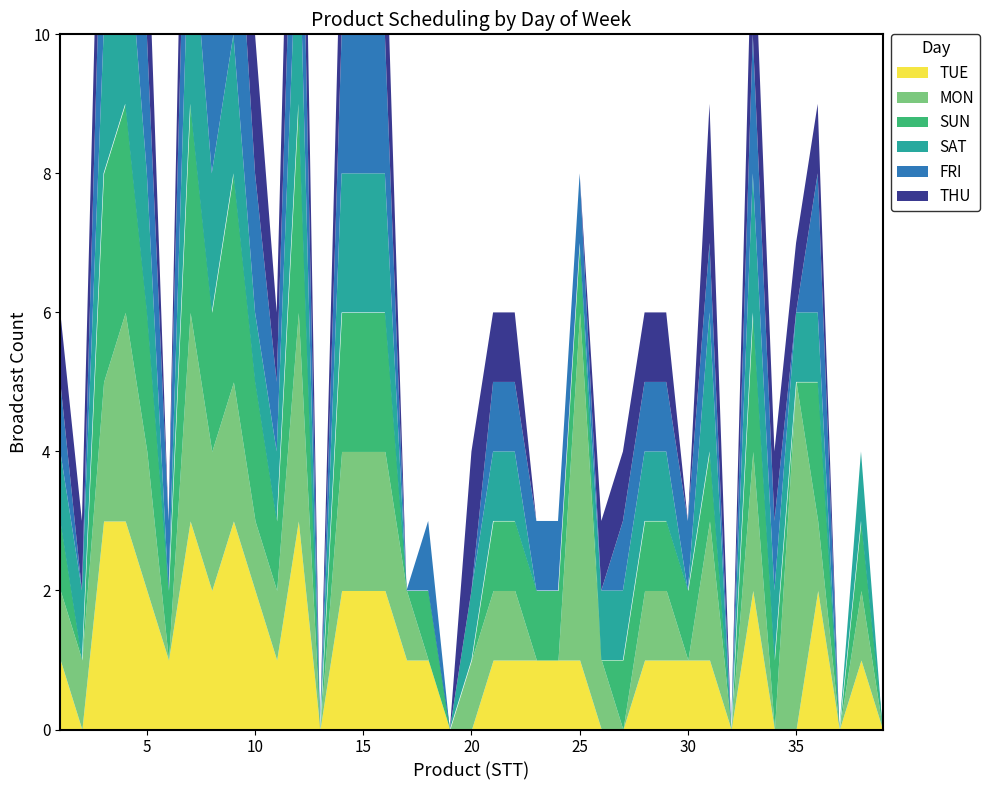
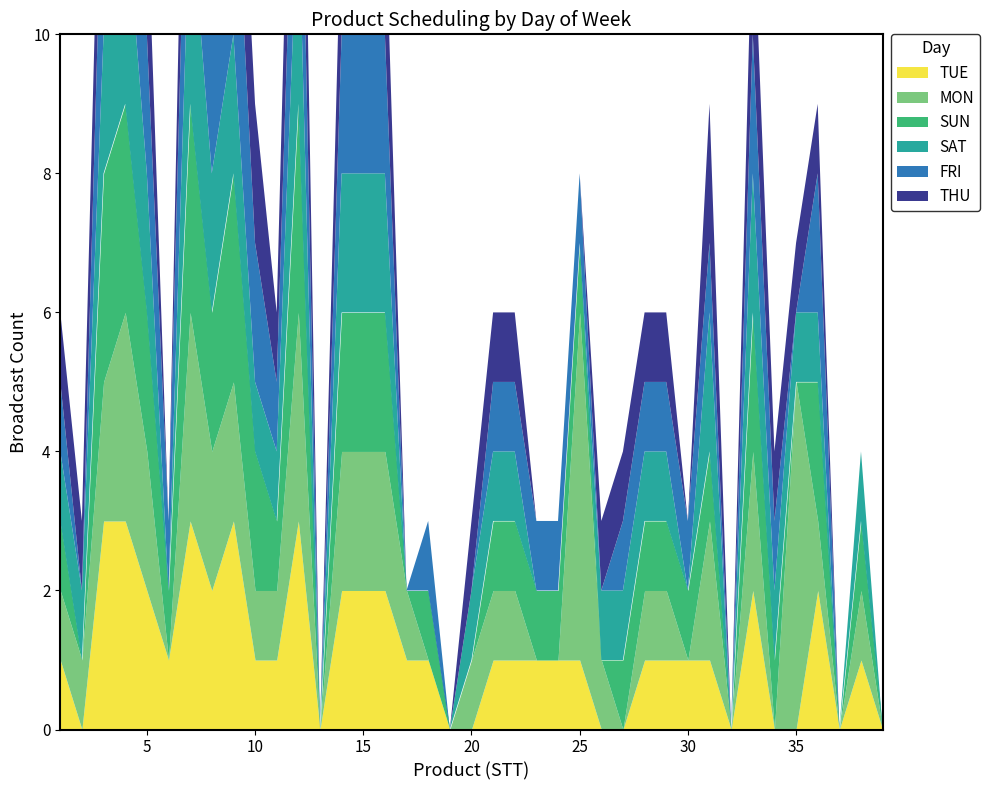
TUE, 10: 2 -> 1
THU, 20: 2 -> 1
